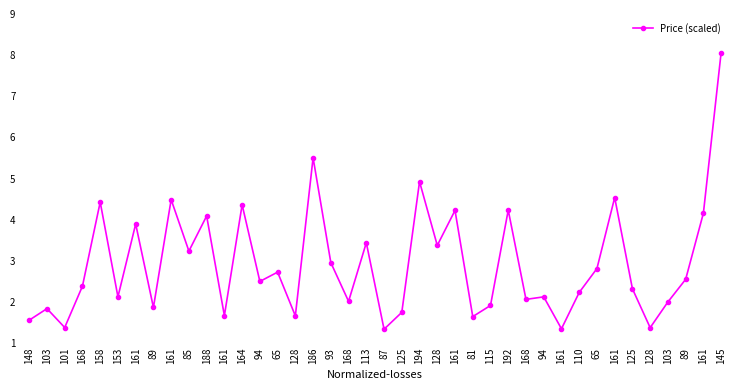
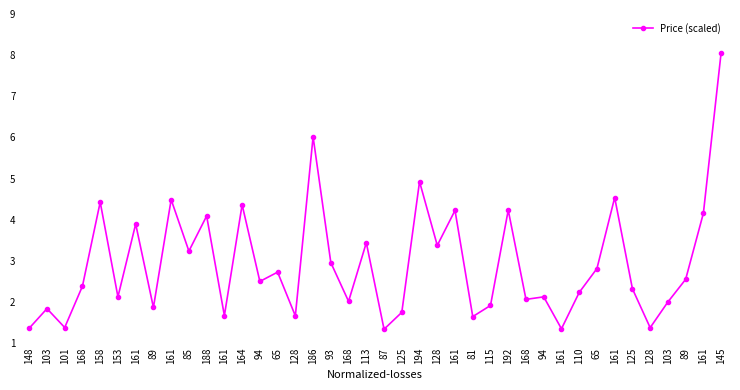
148: 1.6 -> 1.4
186: 5.5 -> 6.0
